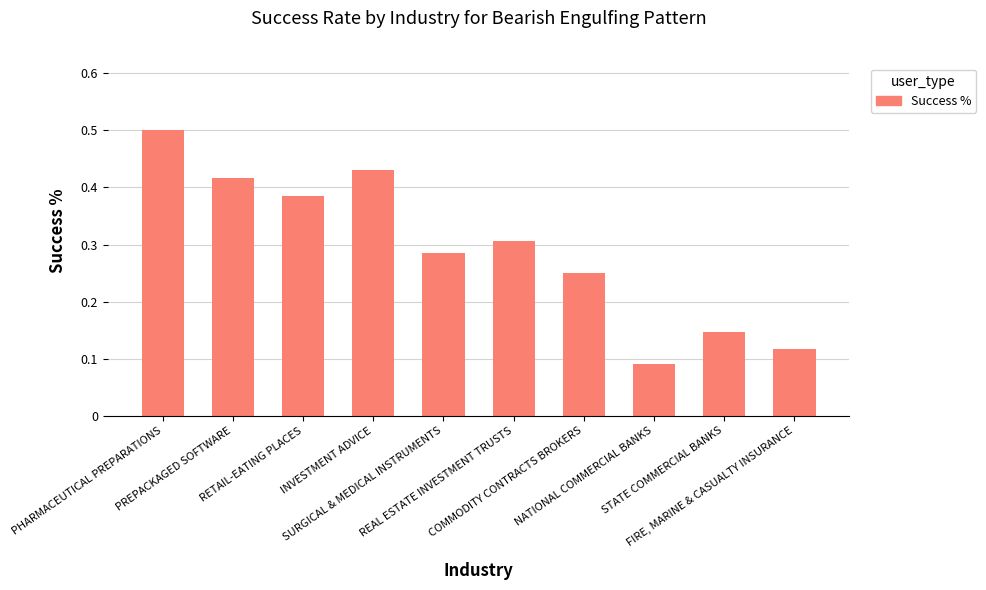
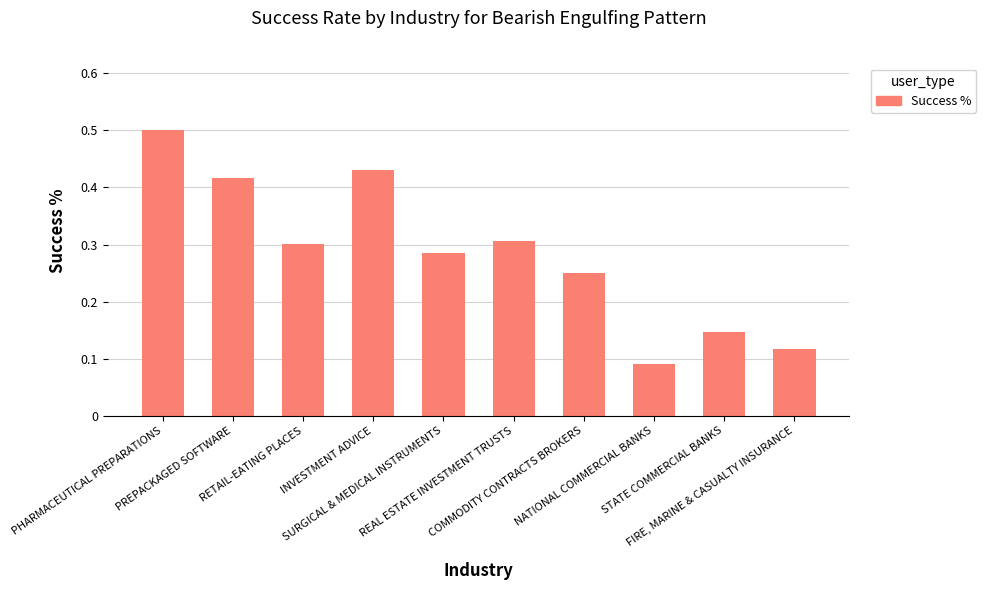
RETAIL-EATING PLACES: 0.38 -> 0.30
